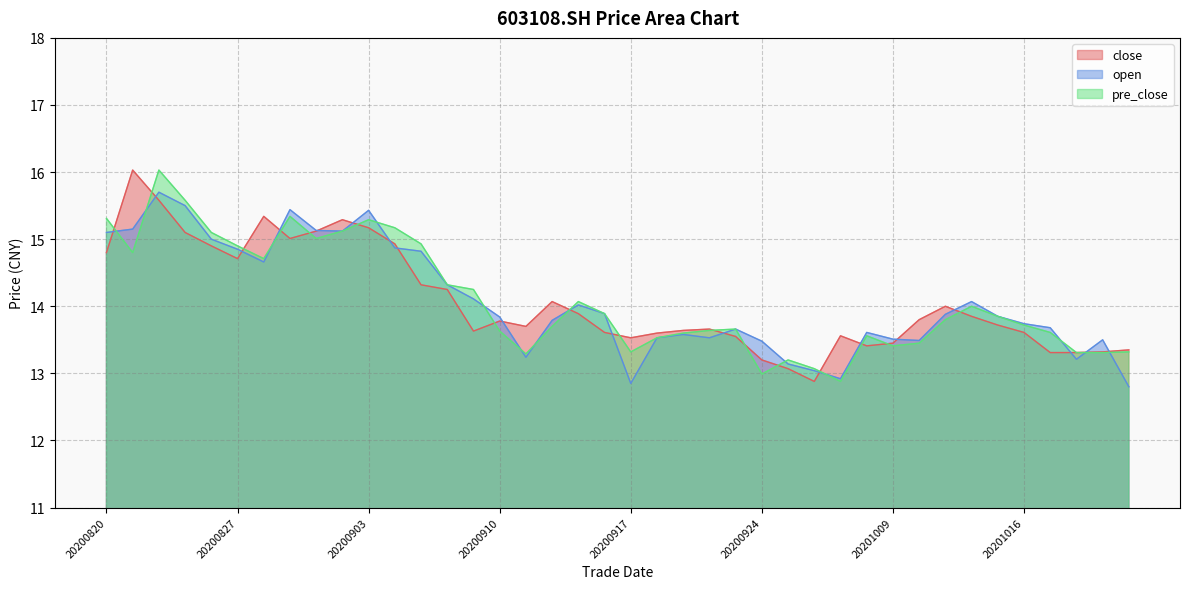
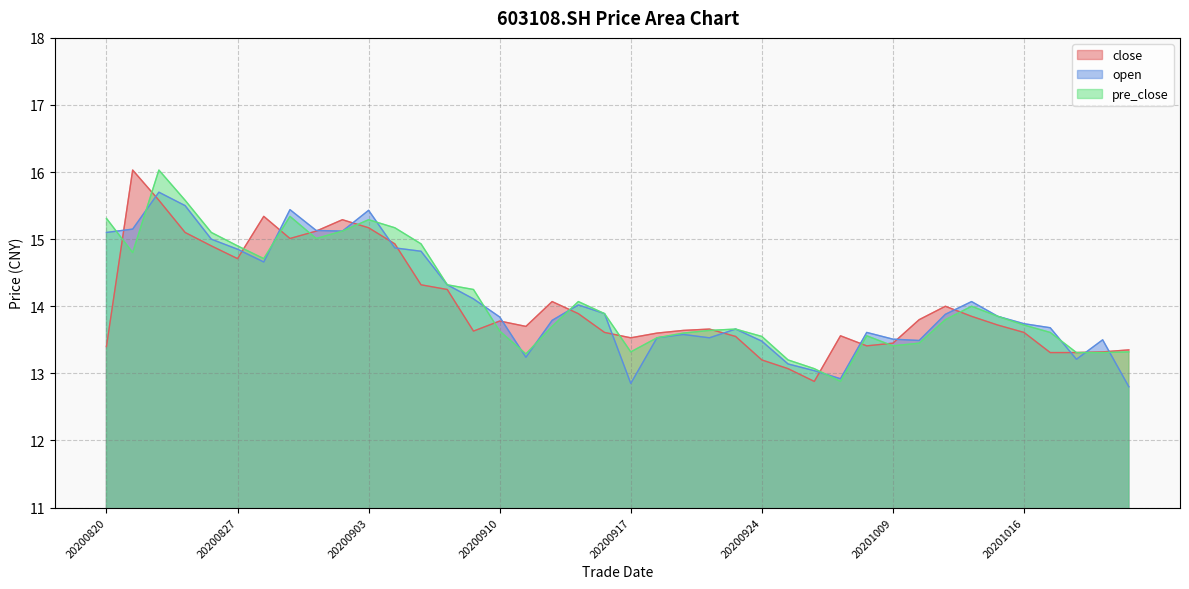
close, 20200820: 14.8 -> 13.4
pre_close, 20200924: 13.0 -> 13.6
